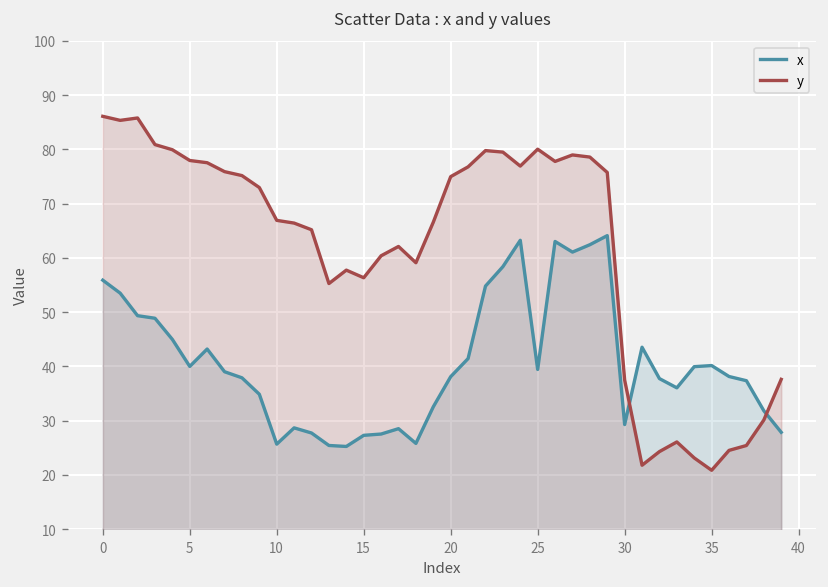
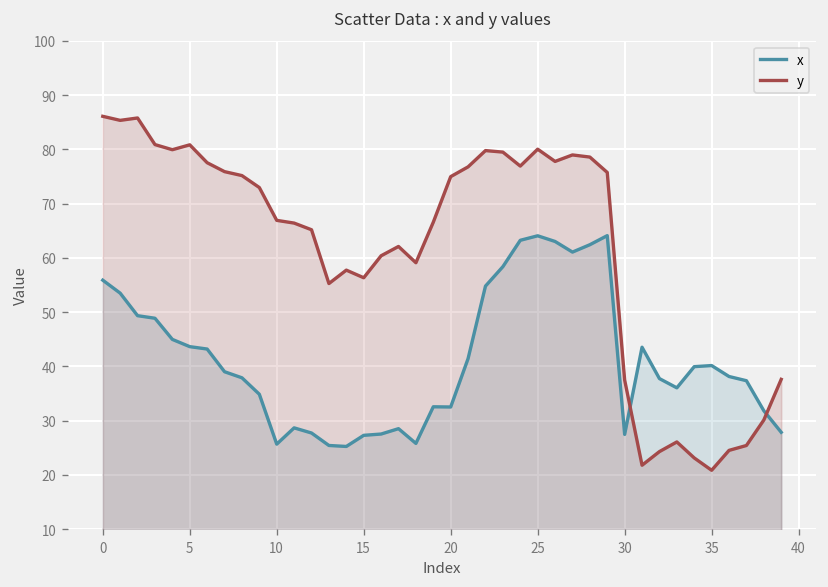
x, 5: 40 -> 44
y, 5: 78 -> 81
x, 20: 38 -> 33
x, 25: 39 -> 64
x, 30: 29 -> 27
